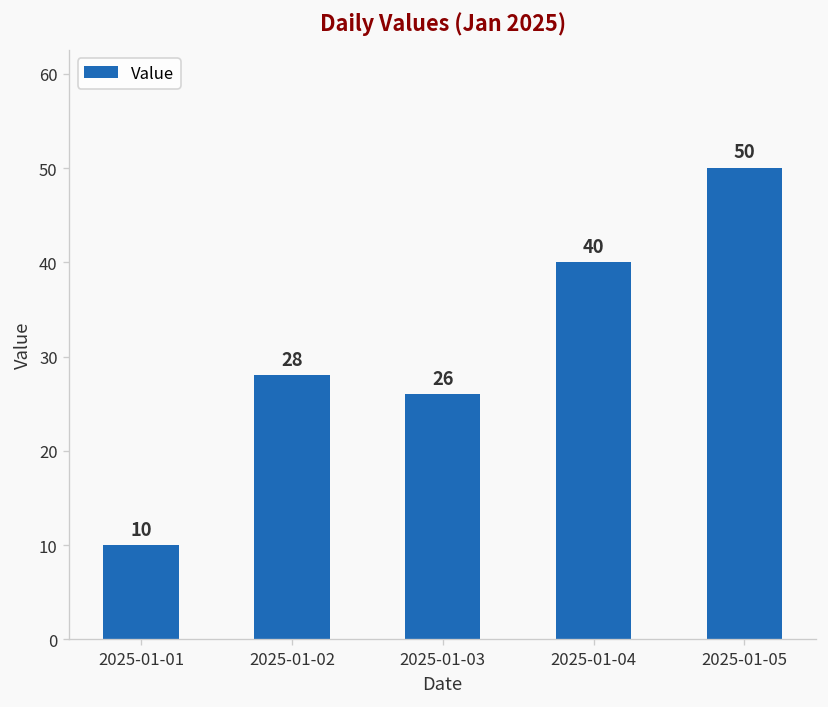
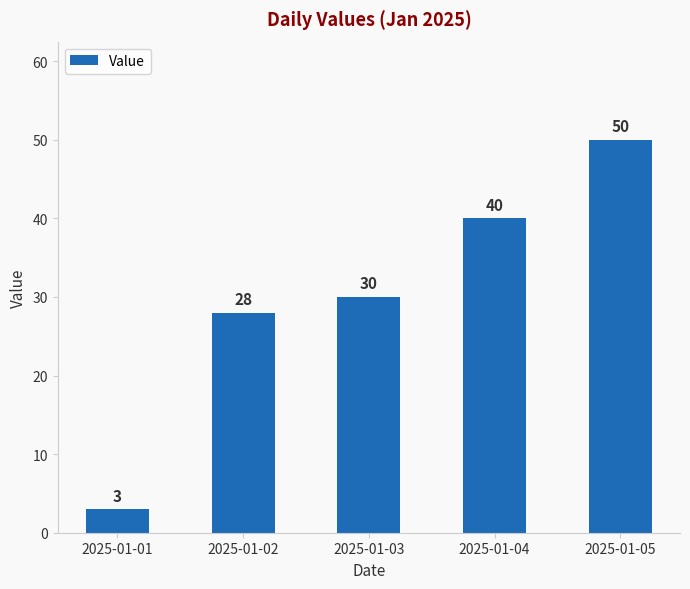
2025-01-01: 10 -> 3
2025-01-03: 26 -> 30
